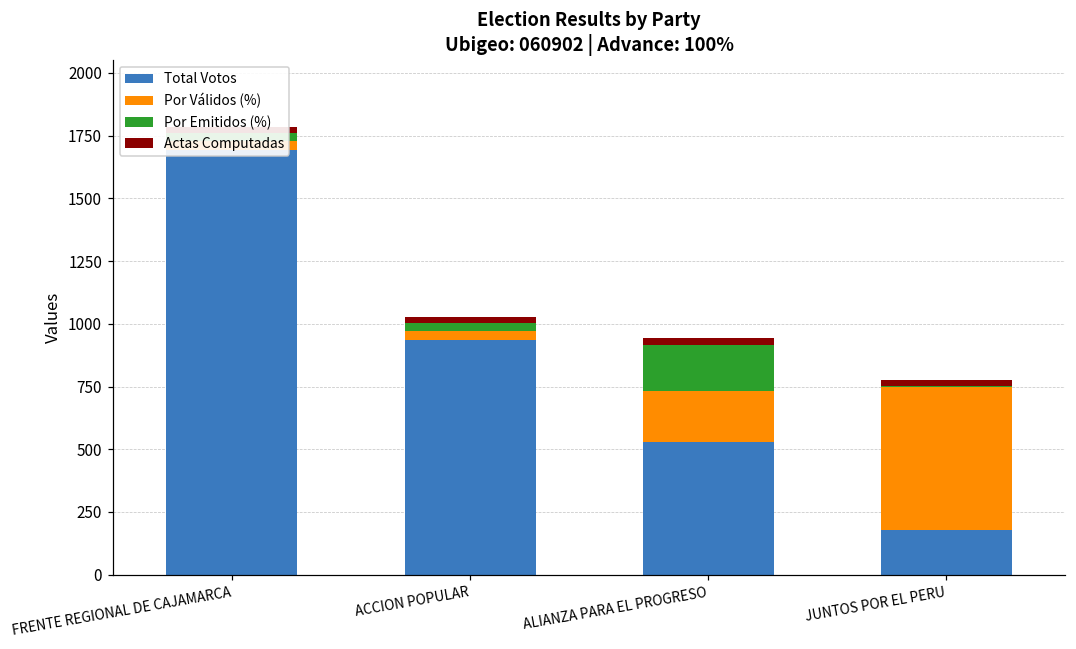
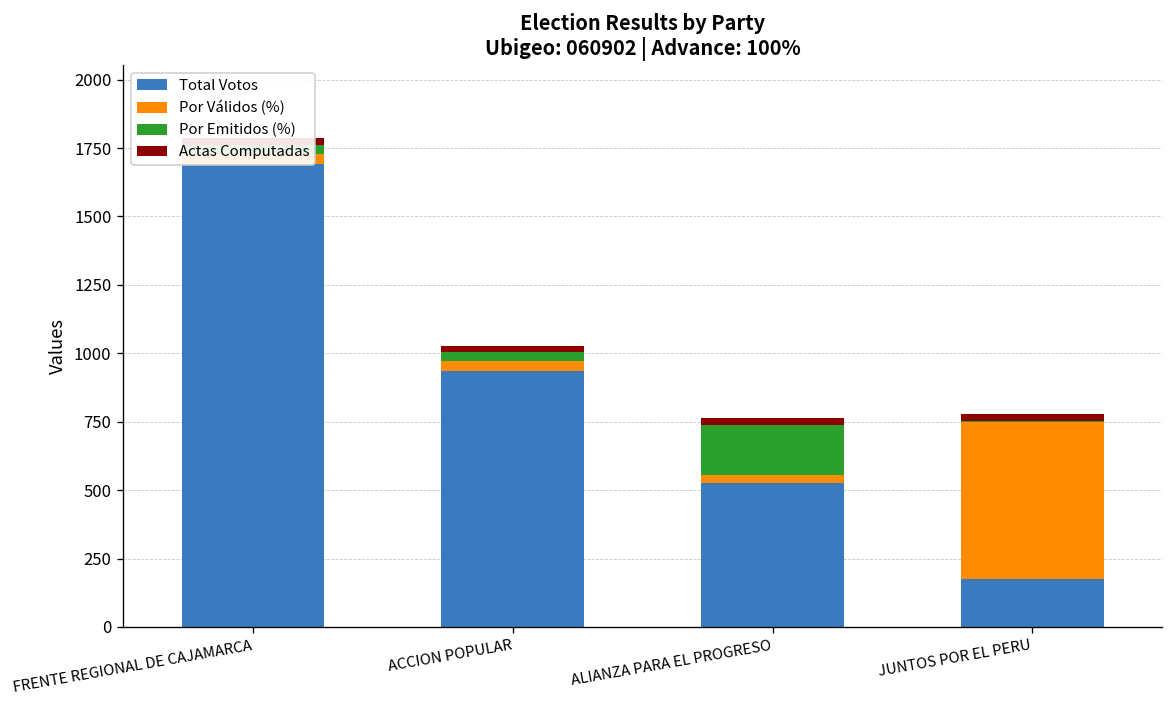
Por Válidos (%), ALIANZA PARA EL PROGRESO: 210 -> 30
